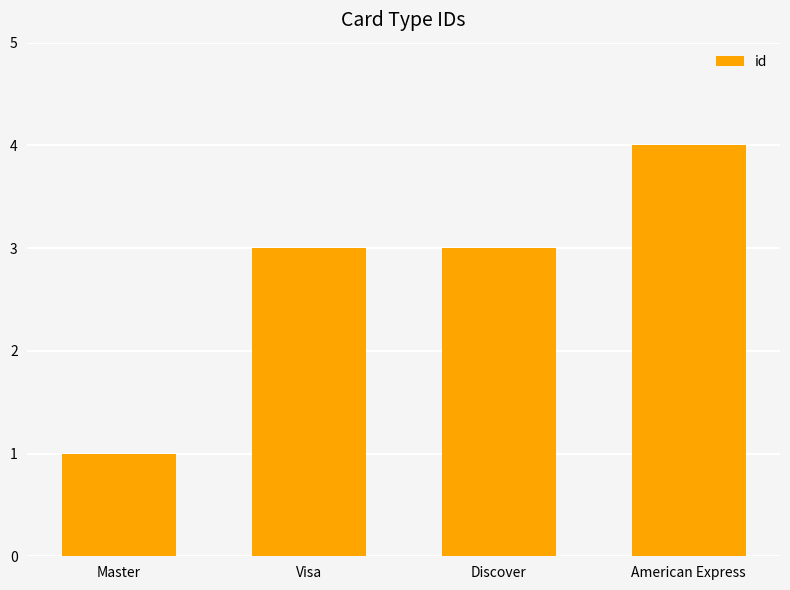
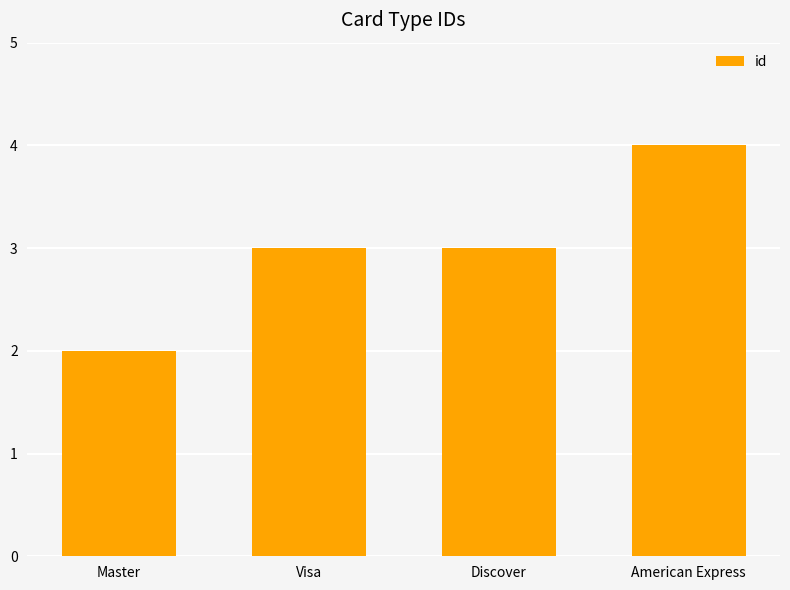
Master: 1 -> 2
